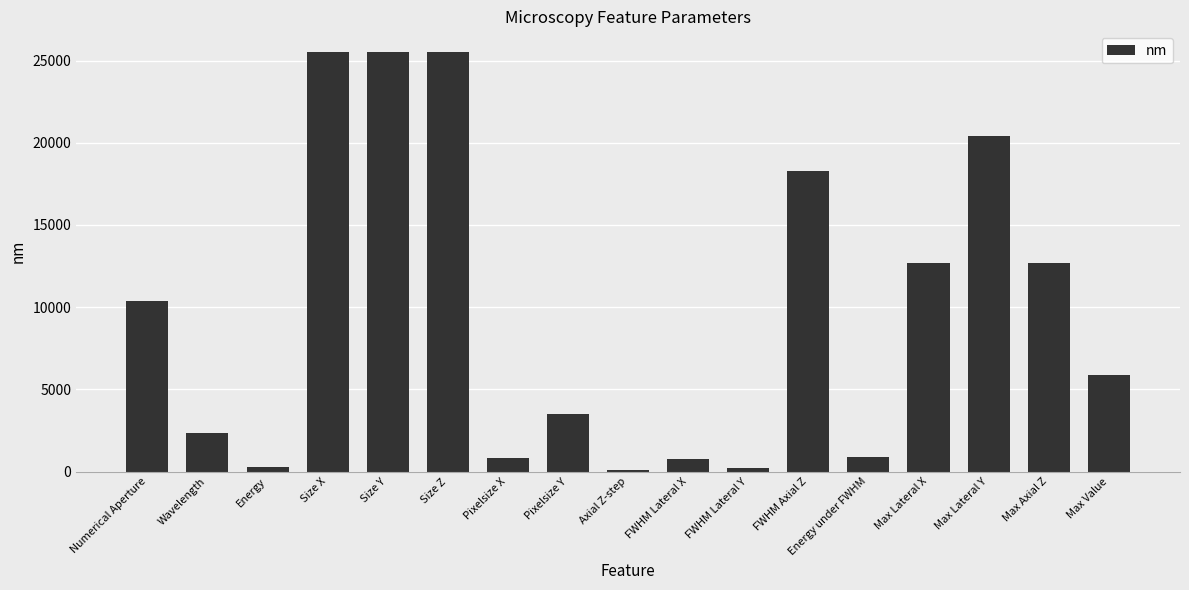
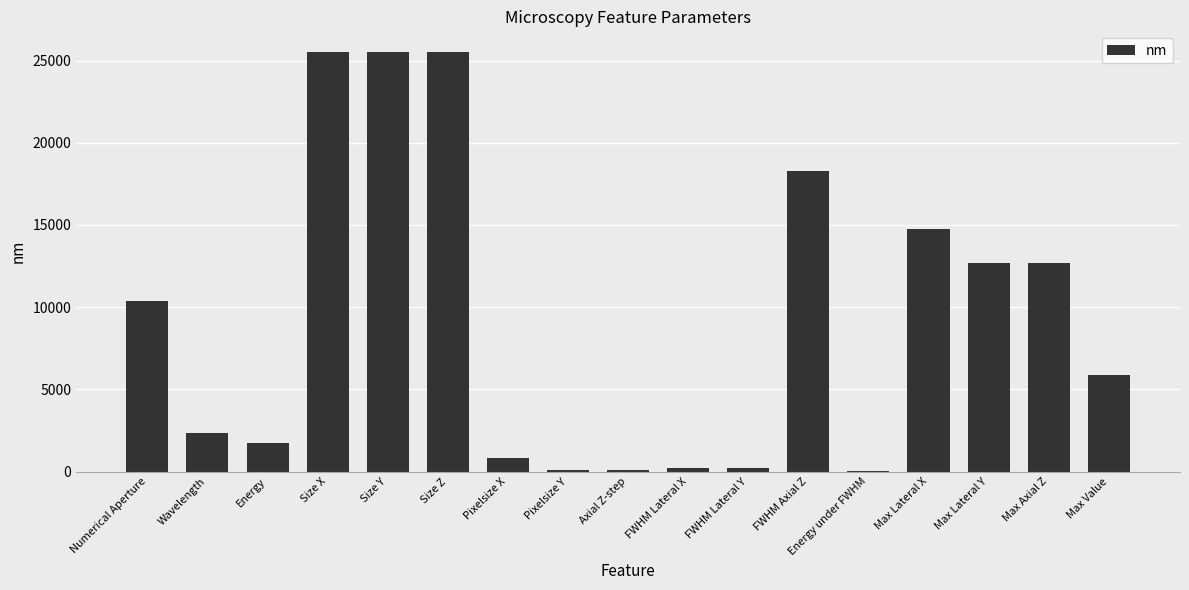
Energy: 300 -> 1700
Pixelsize Y: 3500 -> 100
FWHM Lateral X: 700 -> 200
Energy under FWHM: 900 -> 0
Max Lateral X: 12700 -> 14800
Max Lateral Y: 20400 -> 12700
